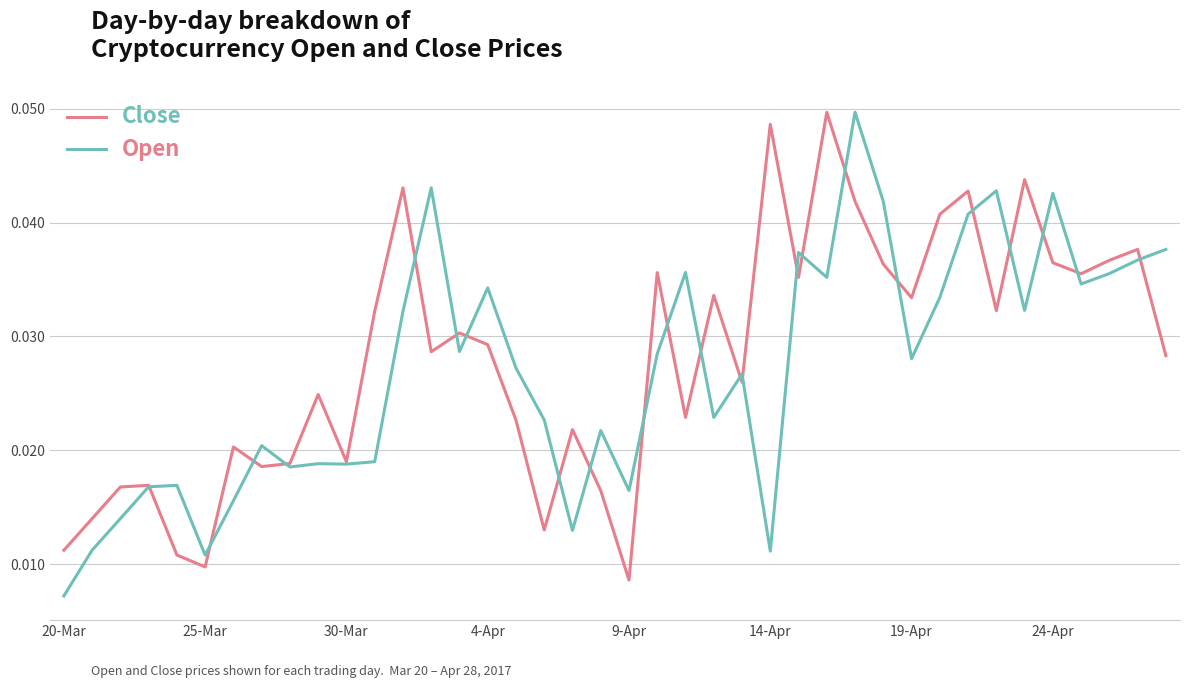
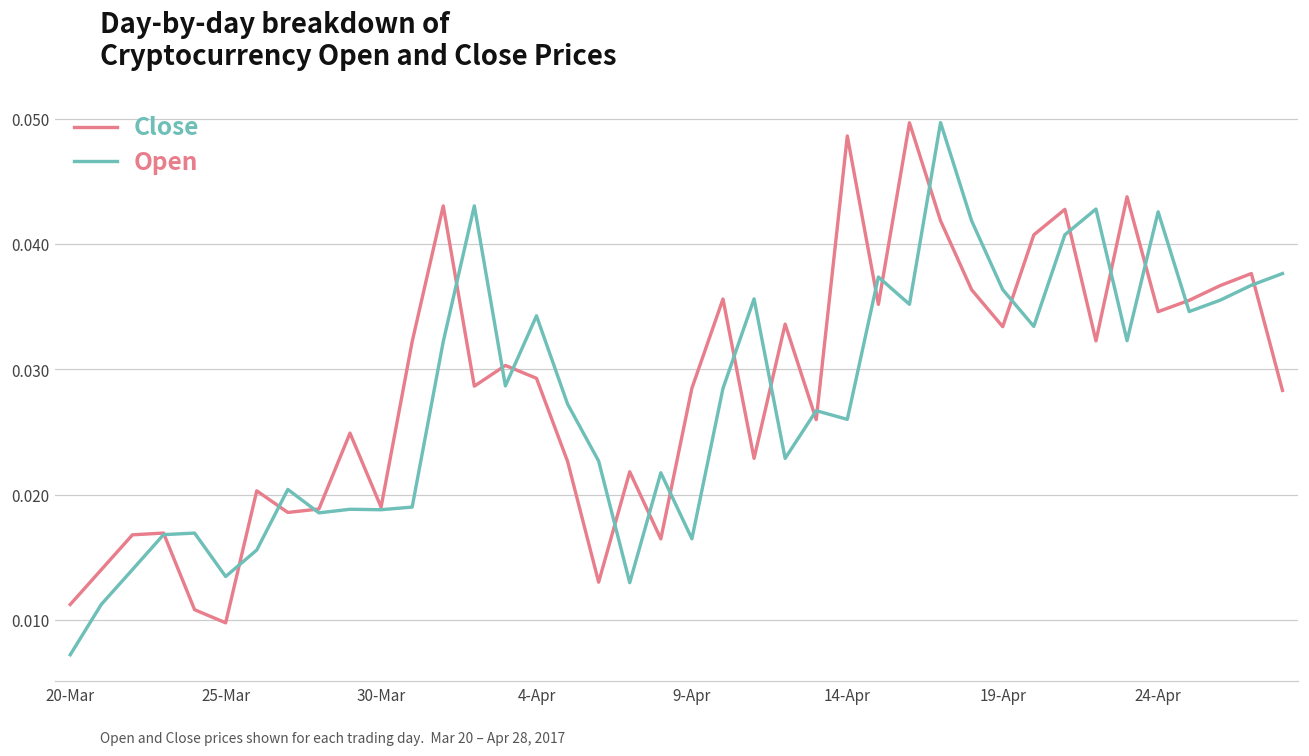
Open, 25-Mar: 0.0108 -> 0.0135
Close, 9-Apr: 0.0086 -> 0.0285
Open, 14-Apr: 0.0112 -> 0.0260
Open, 19-Apr: 0.0280 -> 0.0364
Close, 24-Apr: 0.0365 -> 0.0346
